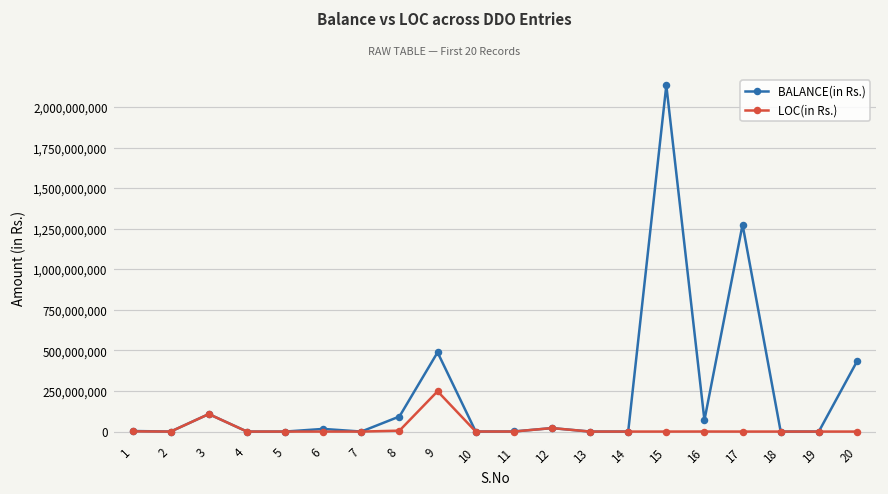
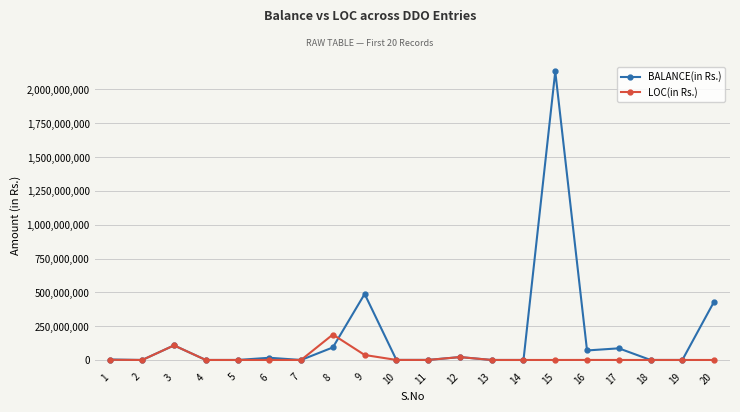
LOC(in Rs.), 8: 10,000,000 -> 190,000,000
LOC(in Rs.), 9: 250,000,000 -> 40,000,000
BALANCE(in Rs.), 17: 1,270,000,000 -> 90,000,000
